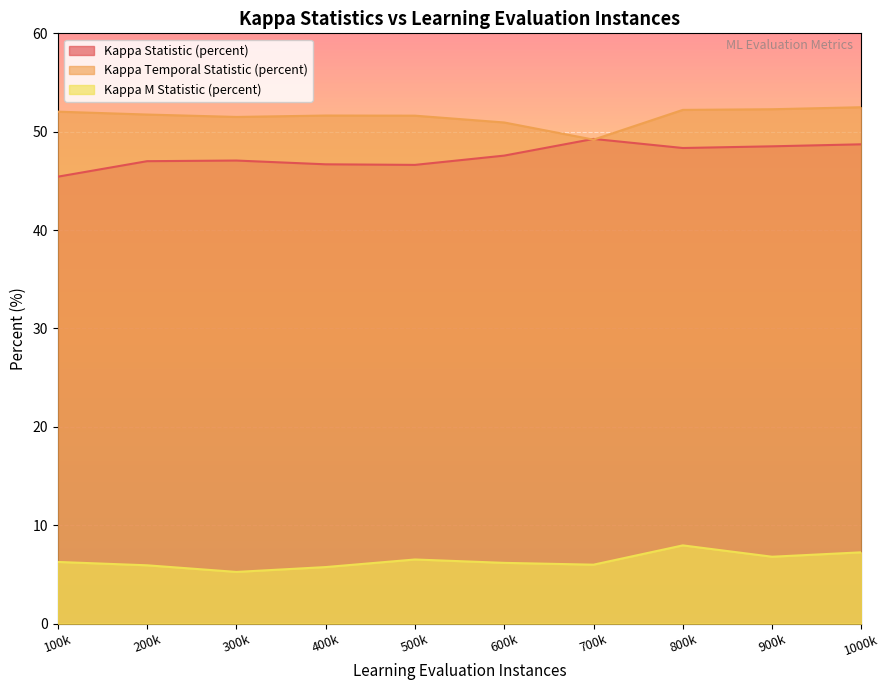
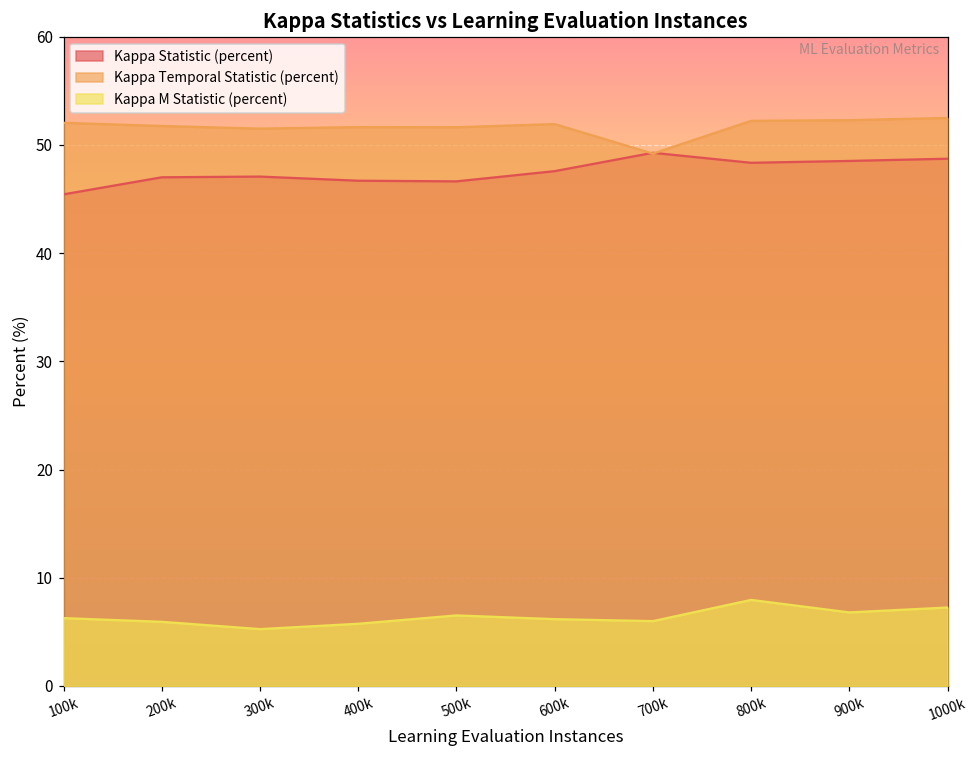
Kappa Temporal Statistic (percent), 600k: 51 -> 52
